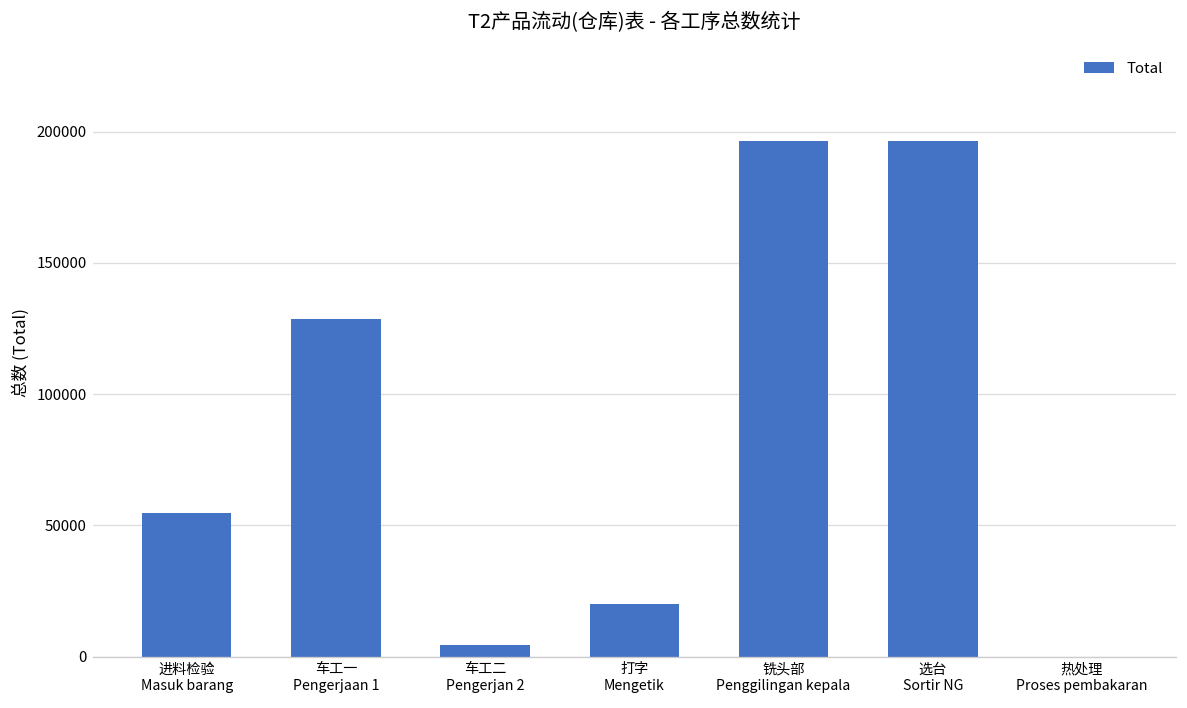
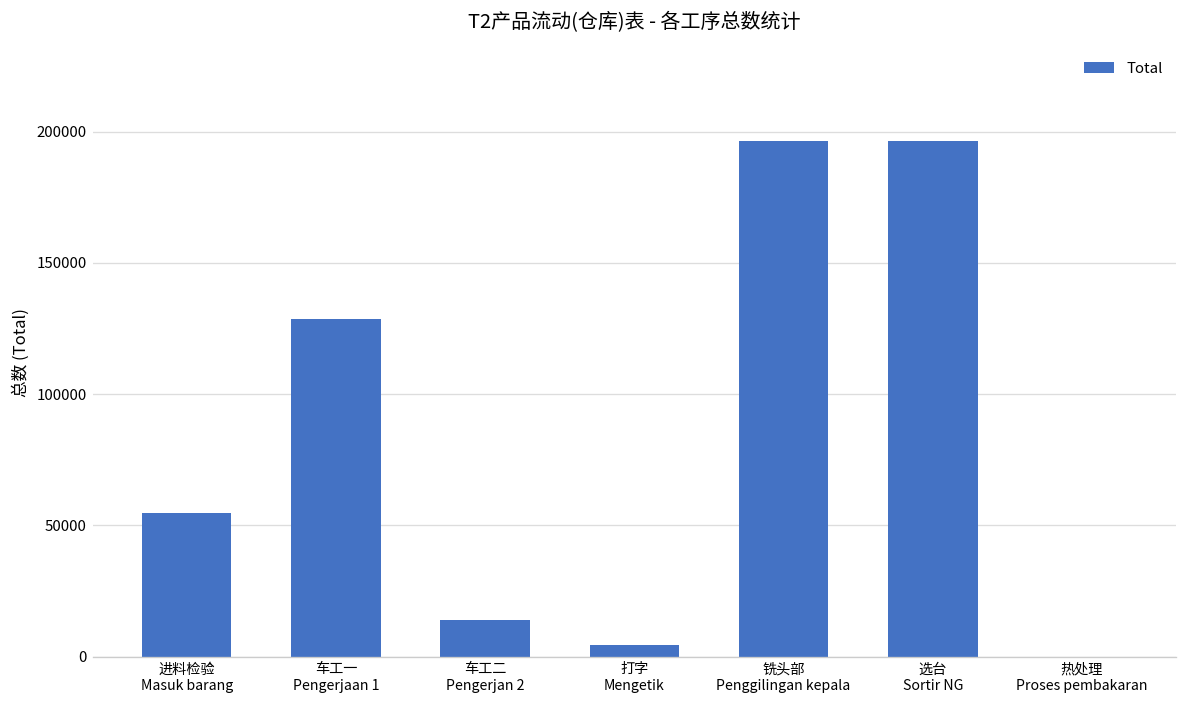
车工二 Pengerjan 2: 4000 -> 14000
打字 Mengetik: 20000 -> 4000
